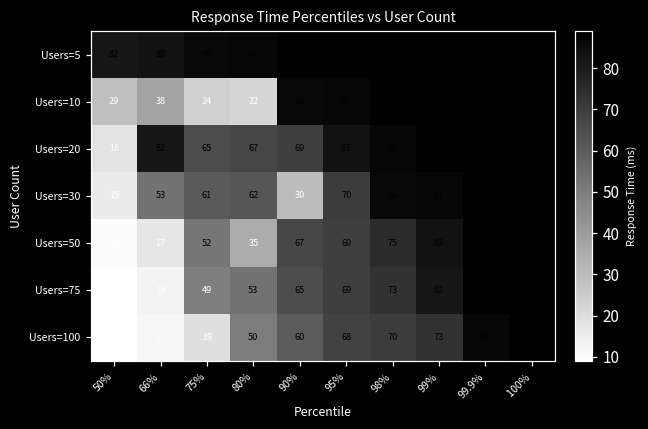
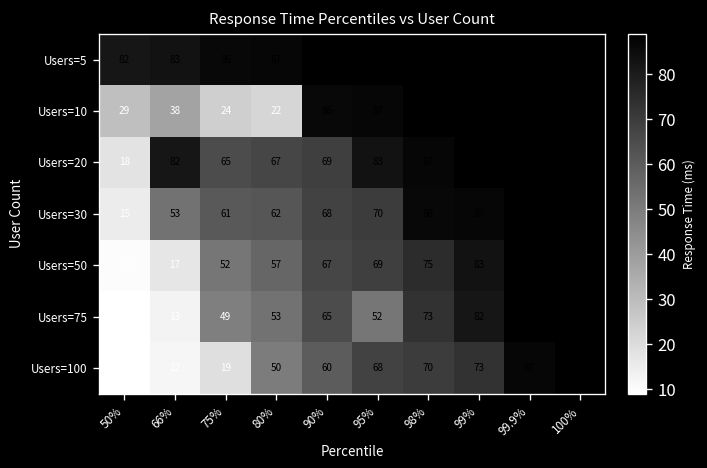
Users=30, 90%: 30 -> 68
Users=50, 80%: 35 -> 57
Users=75, 95%: 69 -> 52
